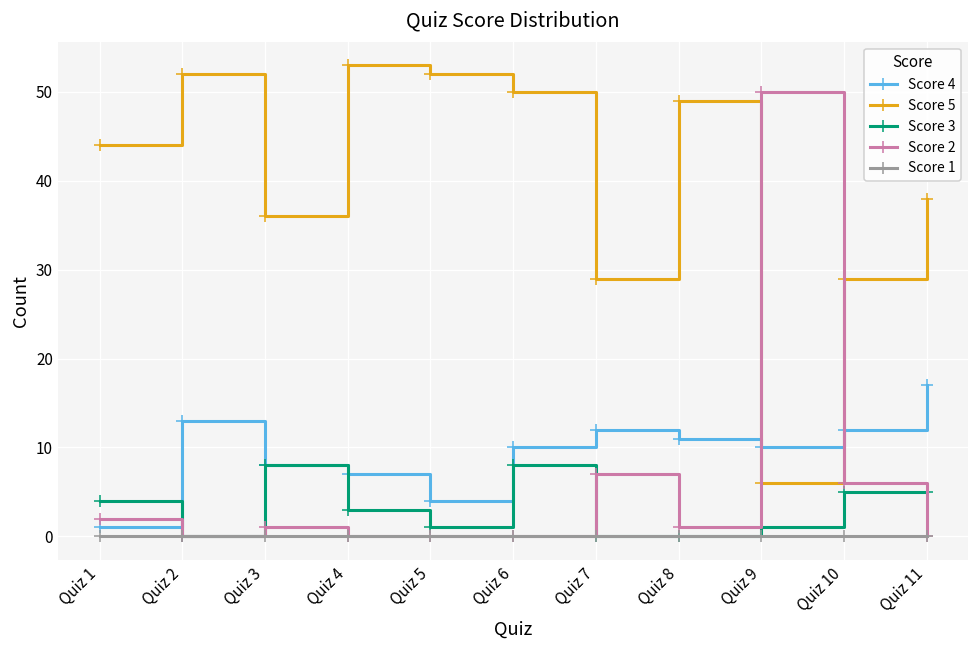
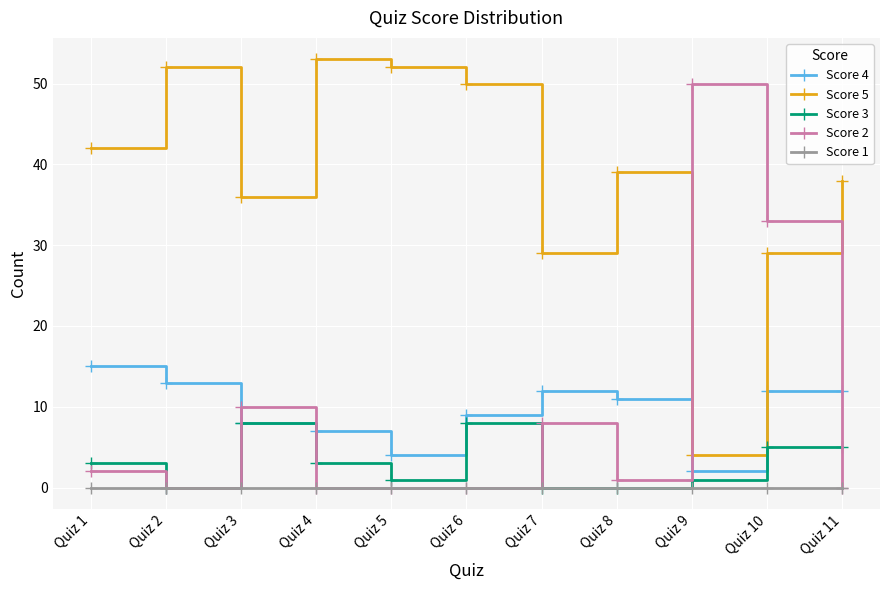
Score 4, Quiz 1: 1 -> 15
Score 5, Quiz 1: 44 -> 42
Score 3, Quiz 1: 4 -> 3
Score 2, Quiz 3: 1 -> 10
Score 4, Quiz 6: 10 -> 9
Score 2, Quiz 7: 7 -> 8
Score 5, Quiz 8: 49 -> 39
Score 4, Quiz 9: 10 -> 2
Score 5, Quiz 9: 6 -> 4
Score 2, Quiz 10: 6 -> 33
Score 4, Quiz 11: 17 -> 12
